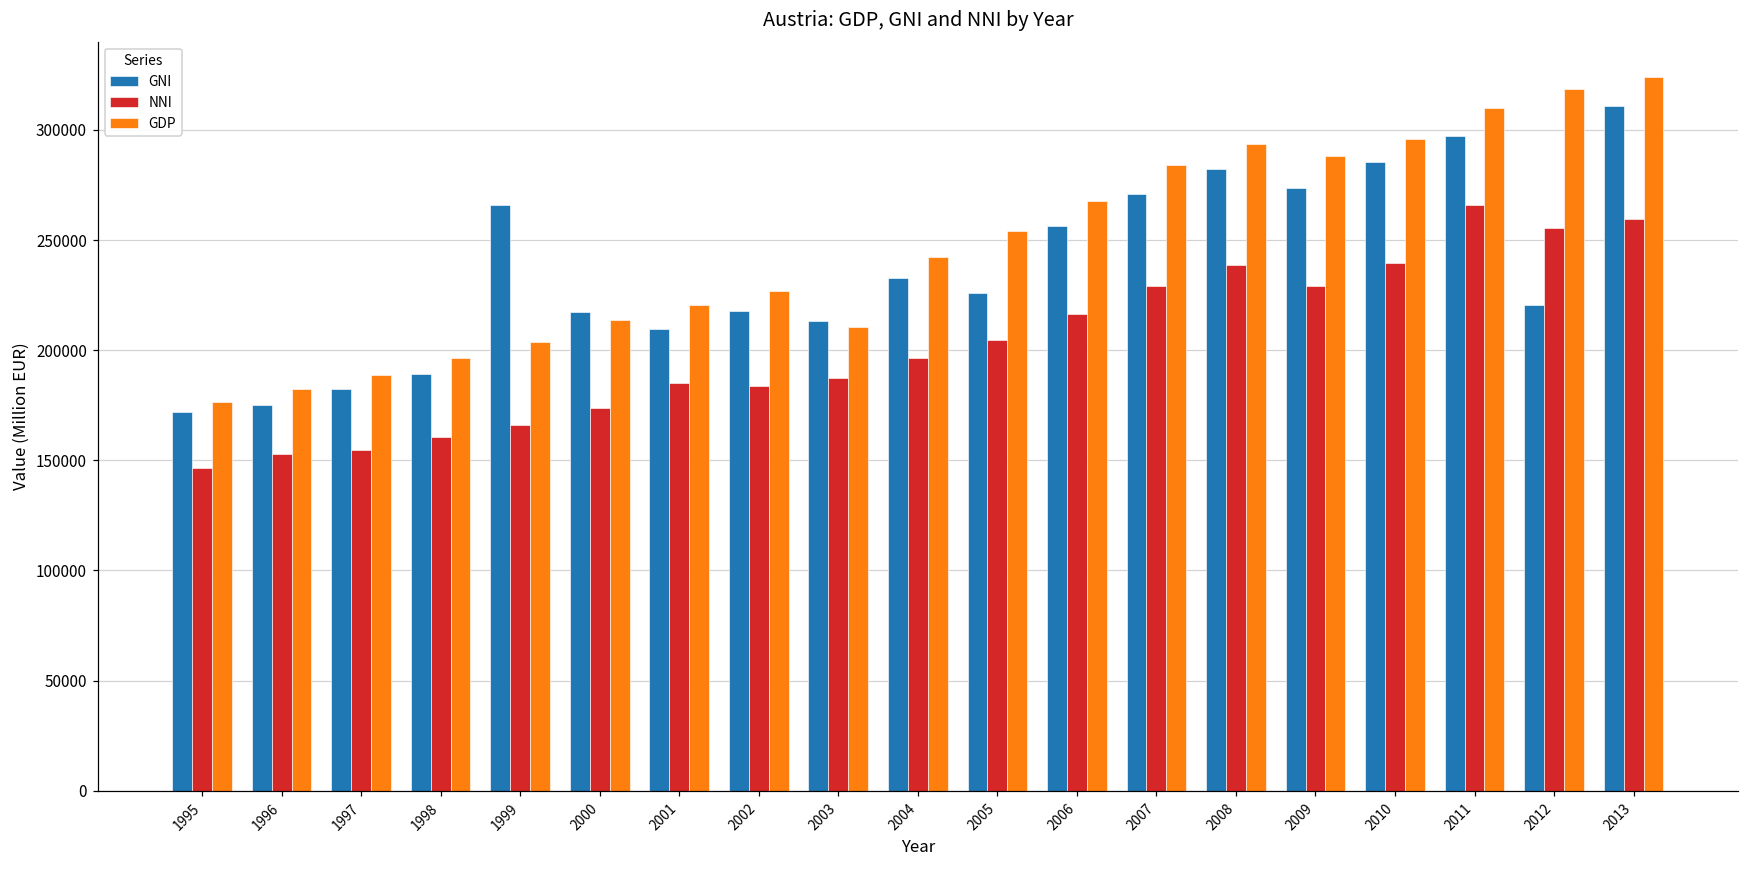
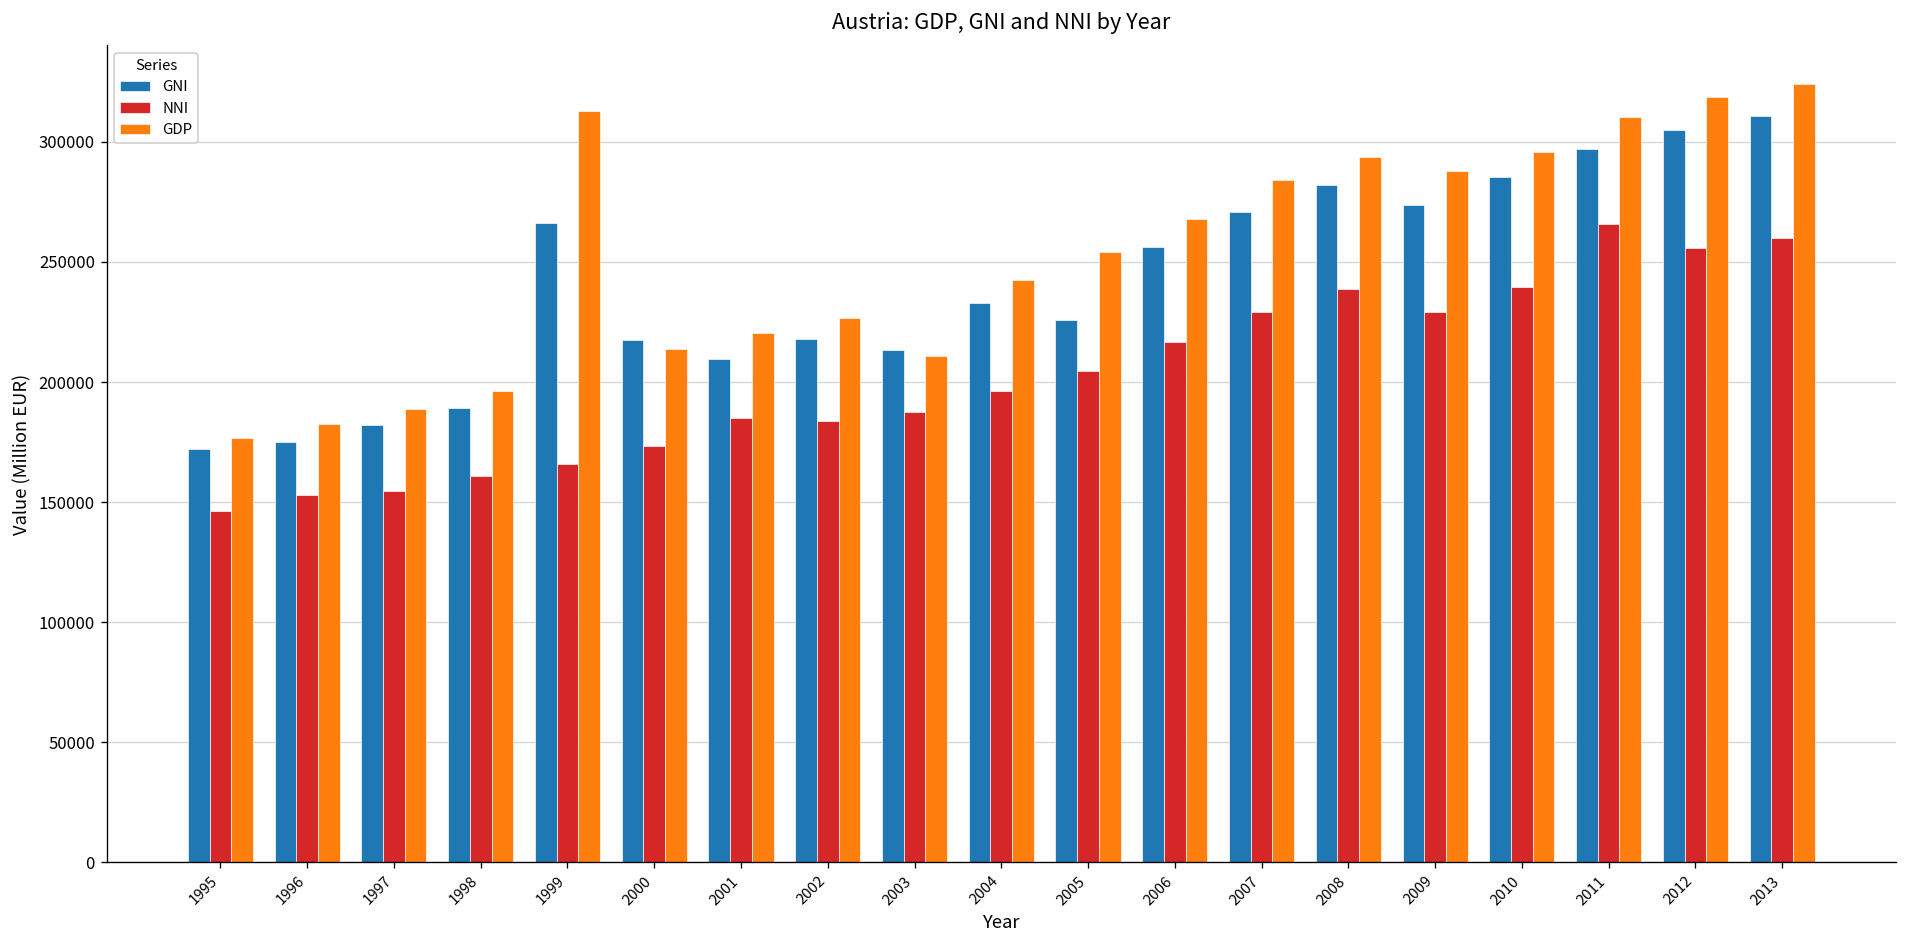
GDP, 1999: 204000 -> 313000
GNI, 2012: 221000 -> 305000
